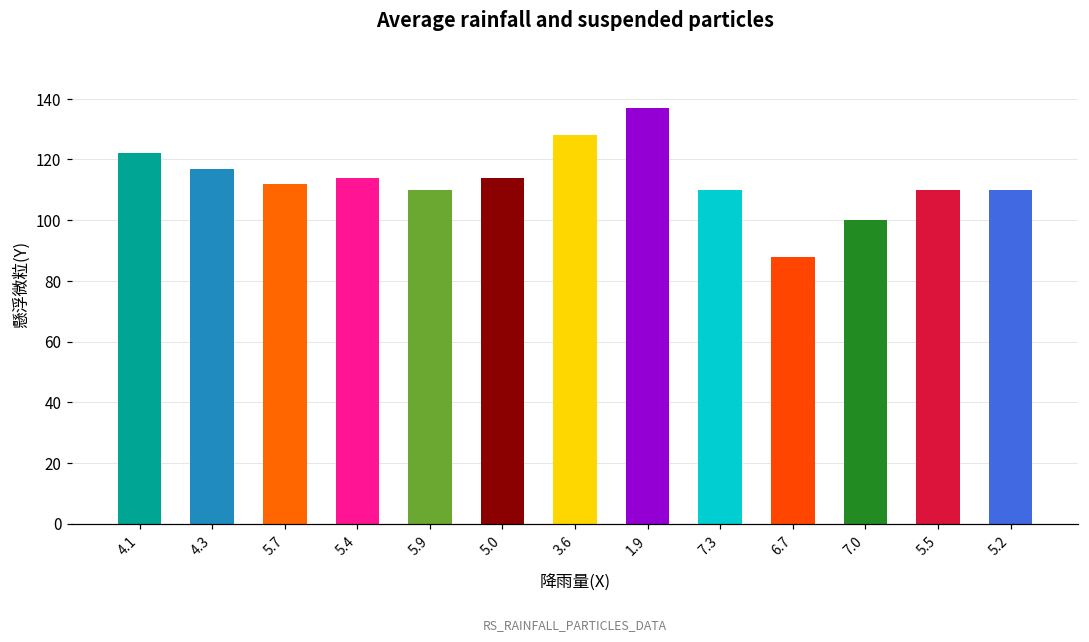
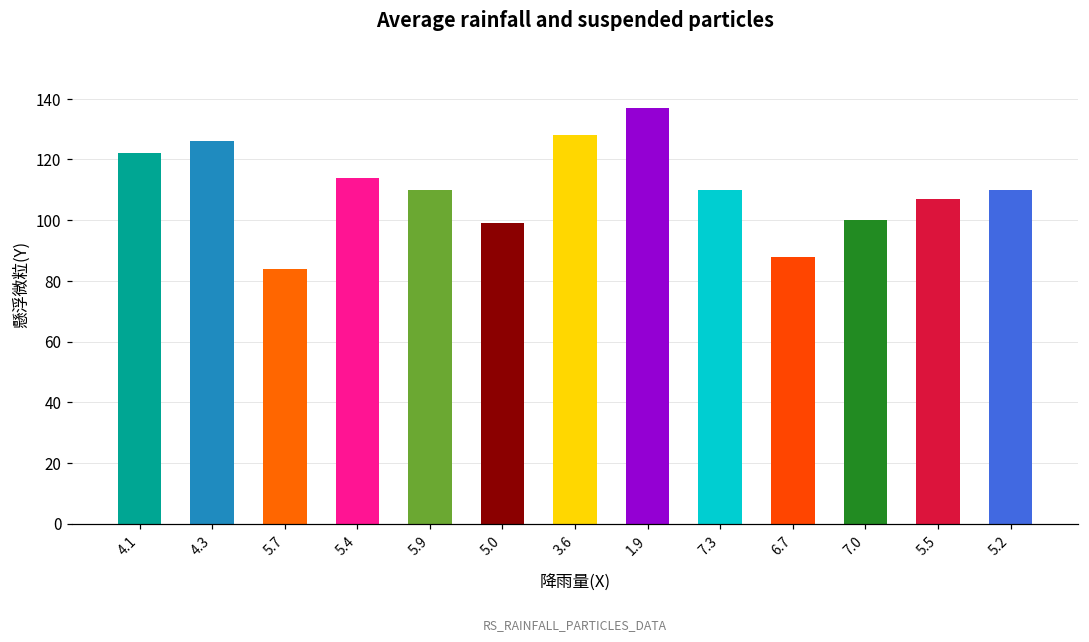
4.3: 117 -> 126
5.7: 112 -> 84
5.0: 114 -> 99
5.5: 110 -> 107
